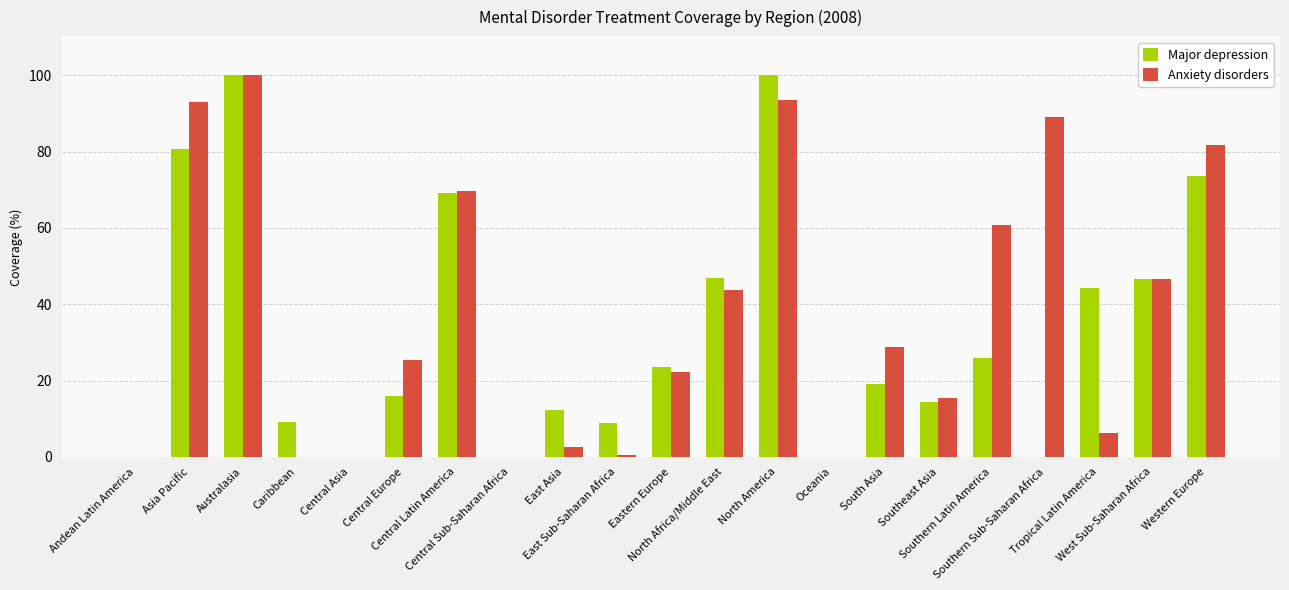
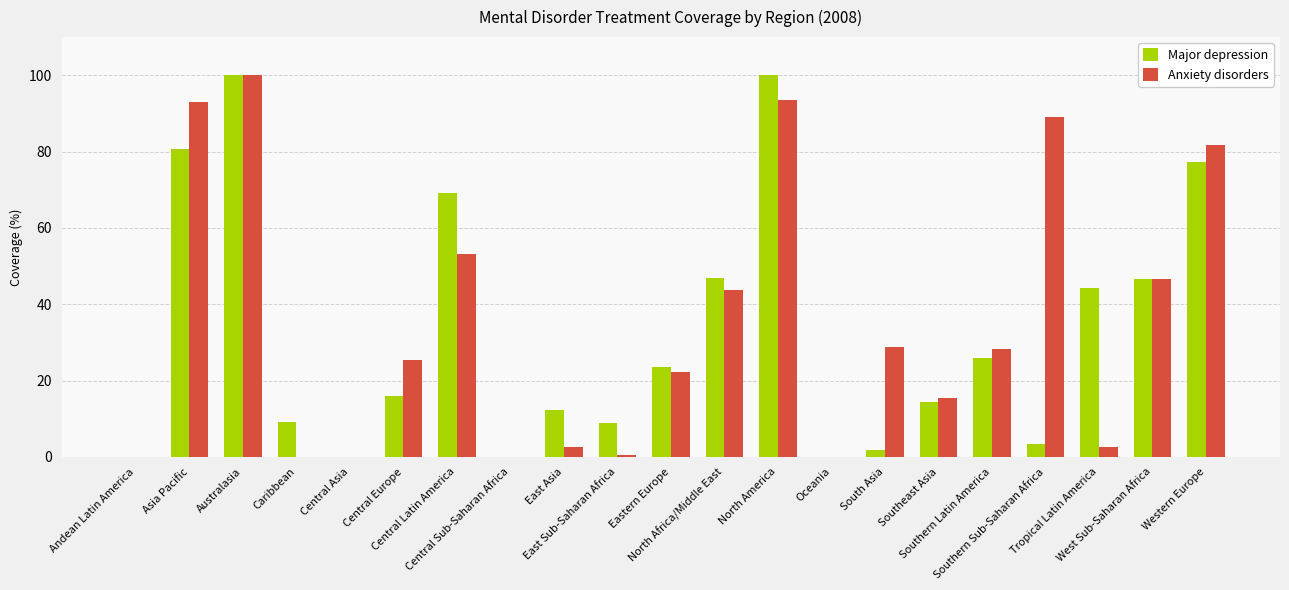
Anxiety disorders, Central Latin America: 70 -> 53
Major depression, South Asia: 19 -> 2
Anxiety disorders, Southern Latin America: 61 -> 28
Major depression, Southern Sub-Saharan Africa: 0 -> 4
Anxiety disorders, Tropical Latin America: 6 -> 3
Major depression, Western Europe: 74 -> 77
